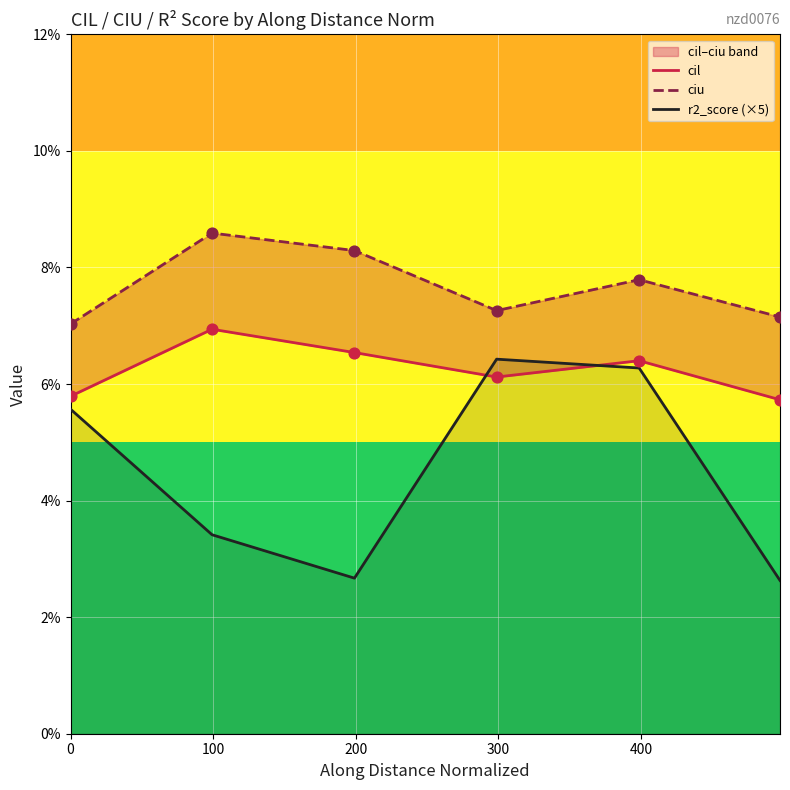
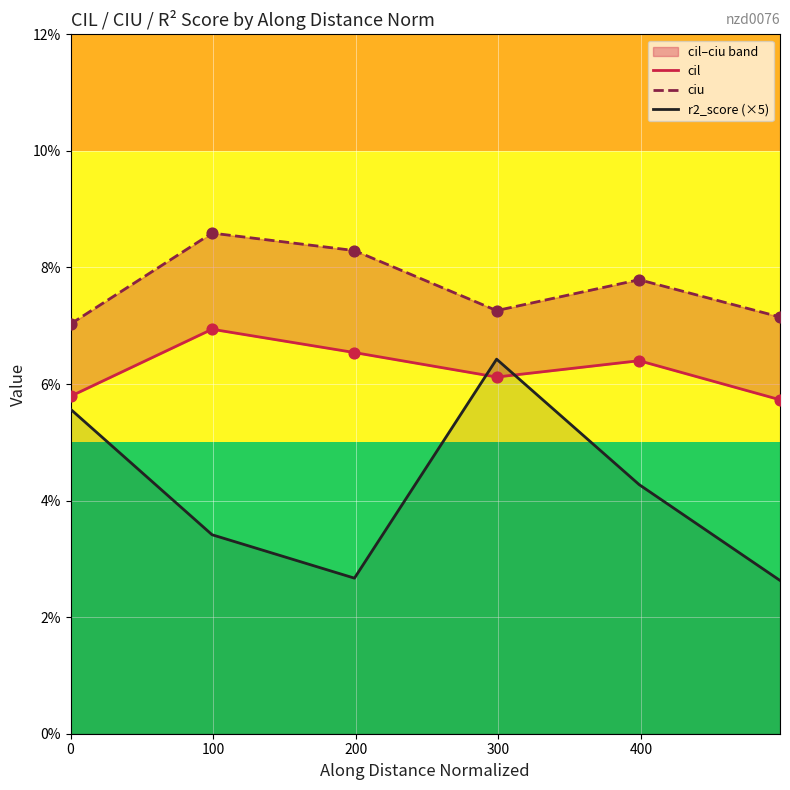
r2_score (×5), 400: 6.3% -> 4.3%
